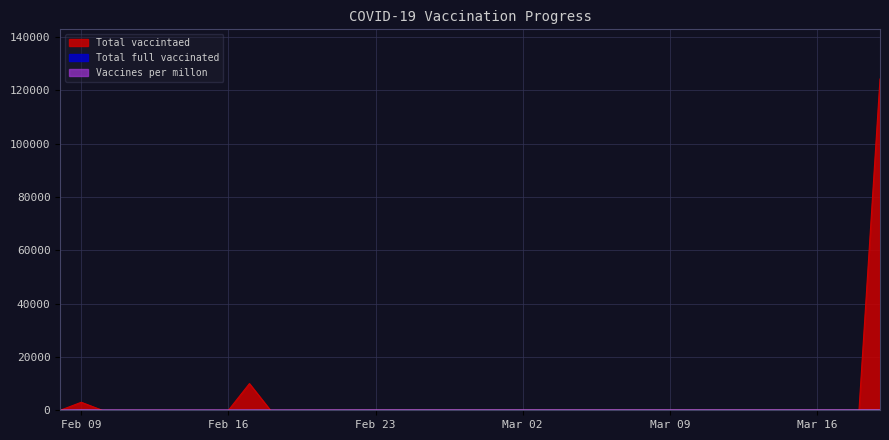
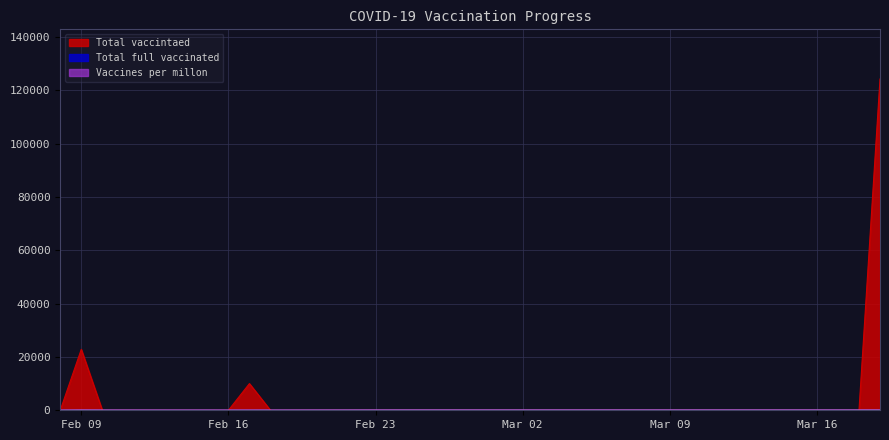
Total vaccintaed, Feb 09: 3000 -> 23000
